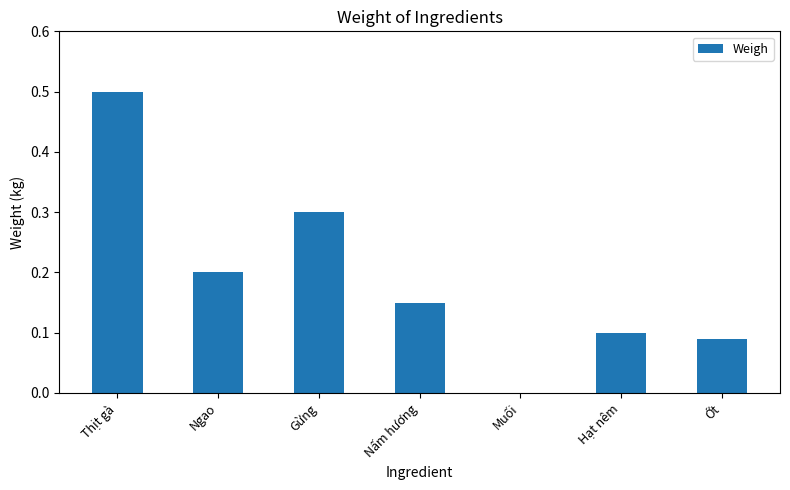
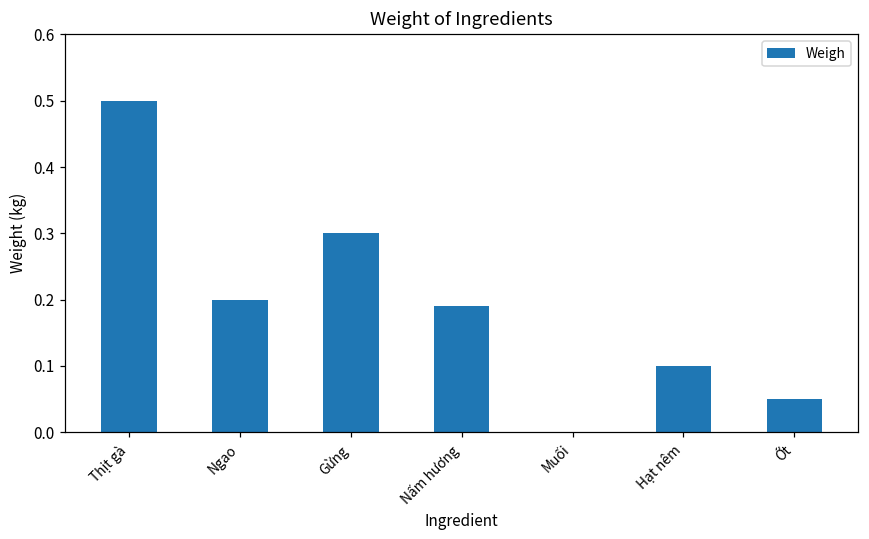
Nấm hương: 0.15 -> 0.19
Ớt: 0.09 -> 0.05
